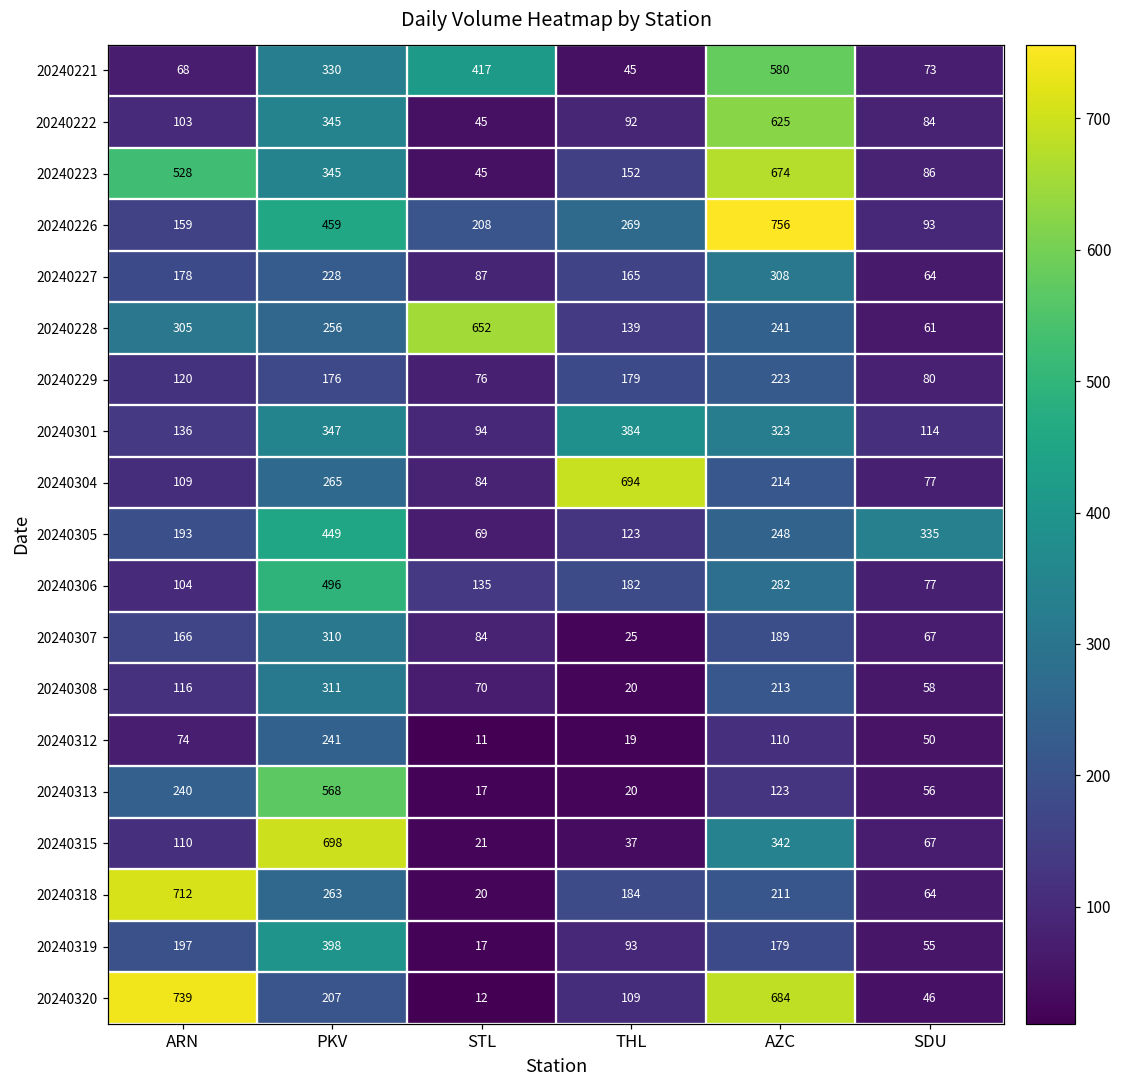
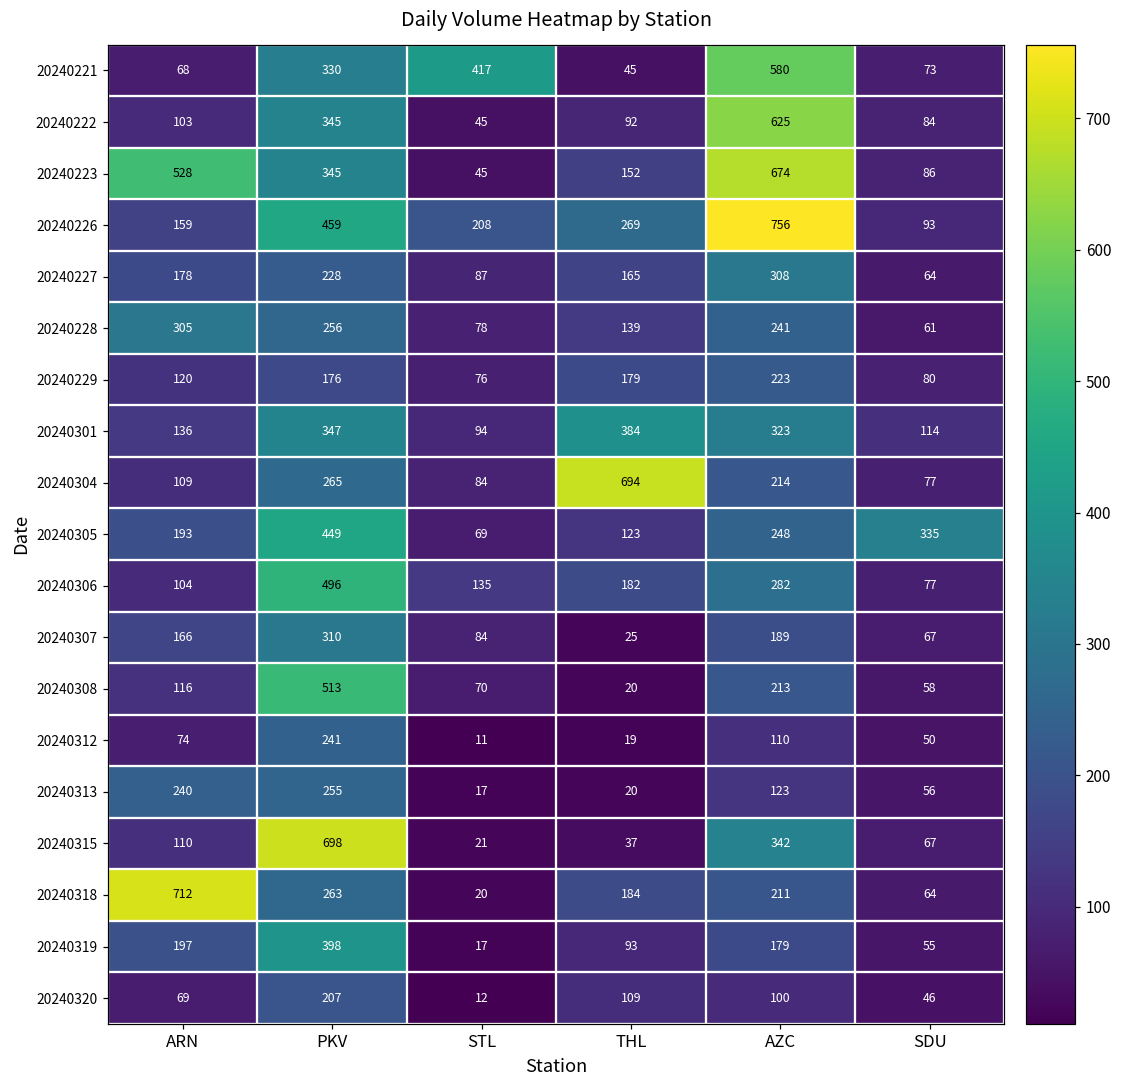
20240228, STL: 652 -> 78
20240308, PKV: 311 -> 513
20240313, PKV: 568 -> 255
20240320, ARN: 739 -> 69
20240320, AZC: 684 -> 100
